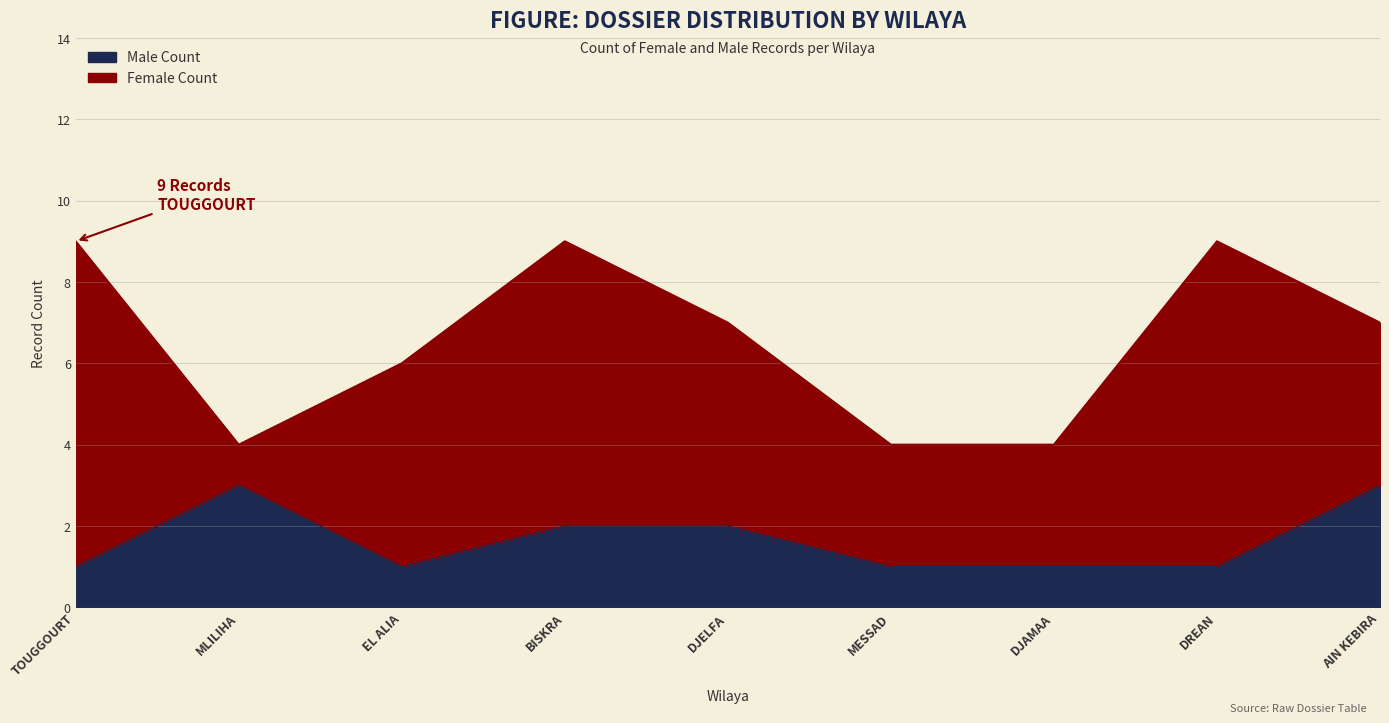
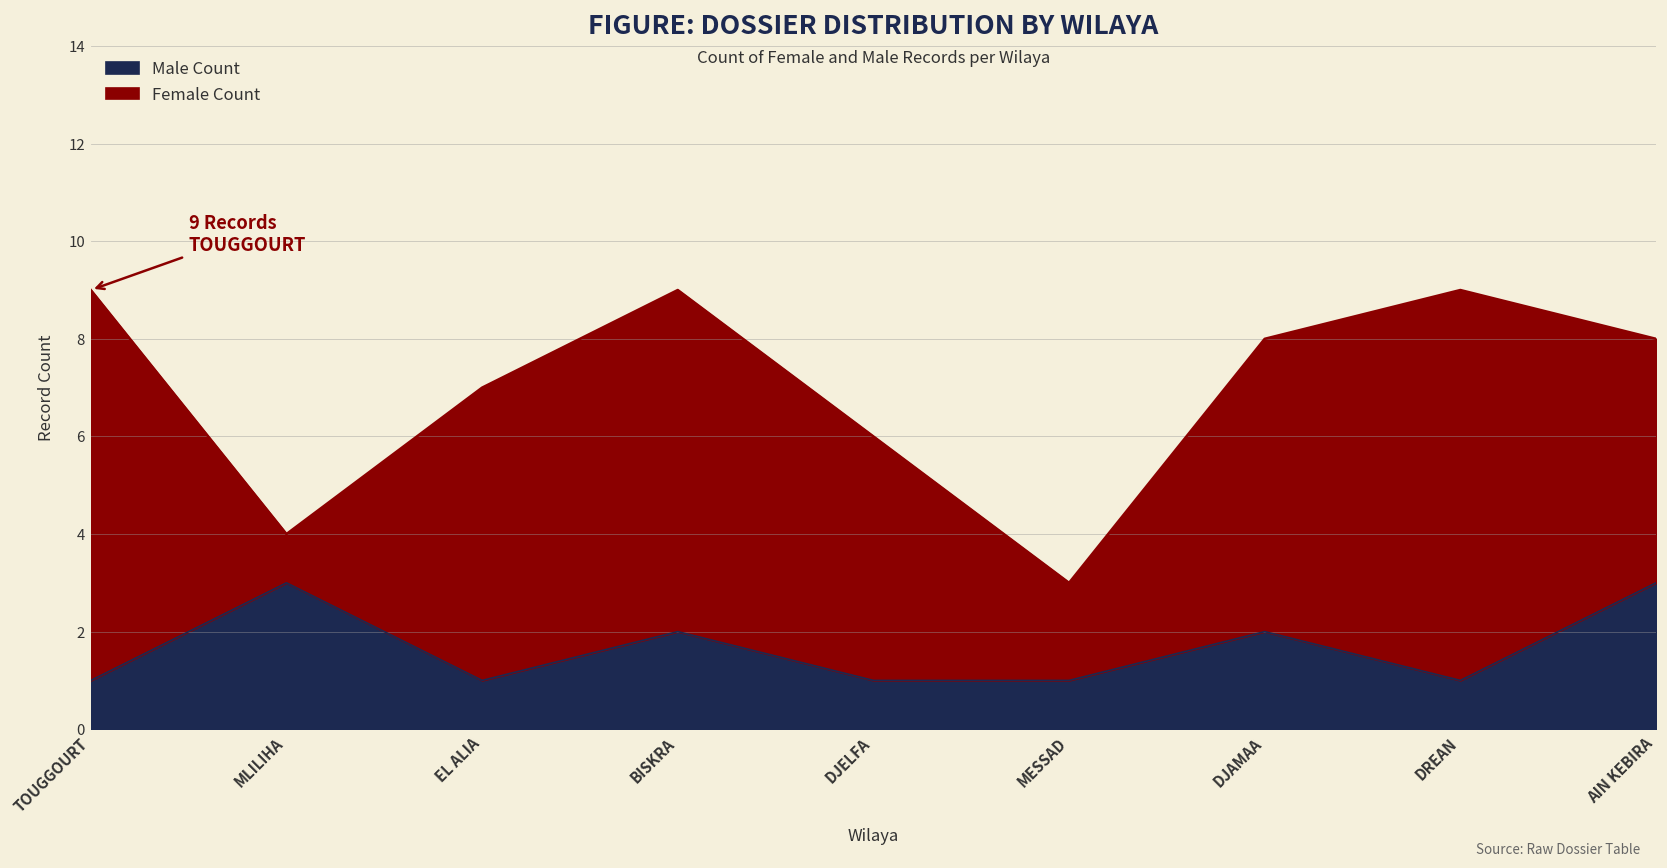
Female Count, EL ALIA: 5 -> 6
Male Count, DJELFA: 2 -> 1
Female Count, MESSAD: 3 -> 2
Male Count, DJAMAA: 1 -> 2
Female Count, DJAMAA: 3 -> 6
Female Count, AIN KEBIRA: 4 -> 5
